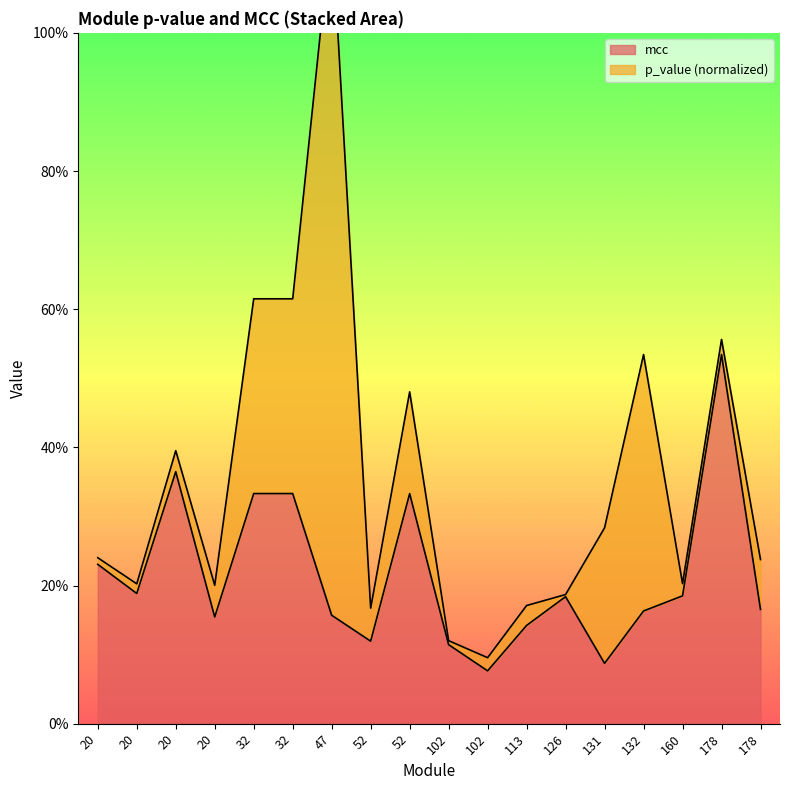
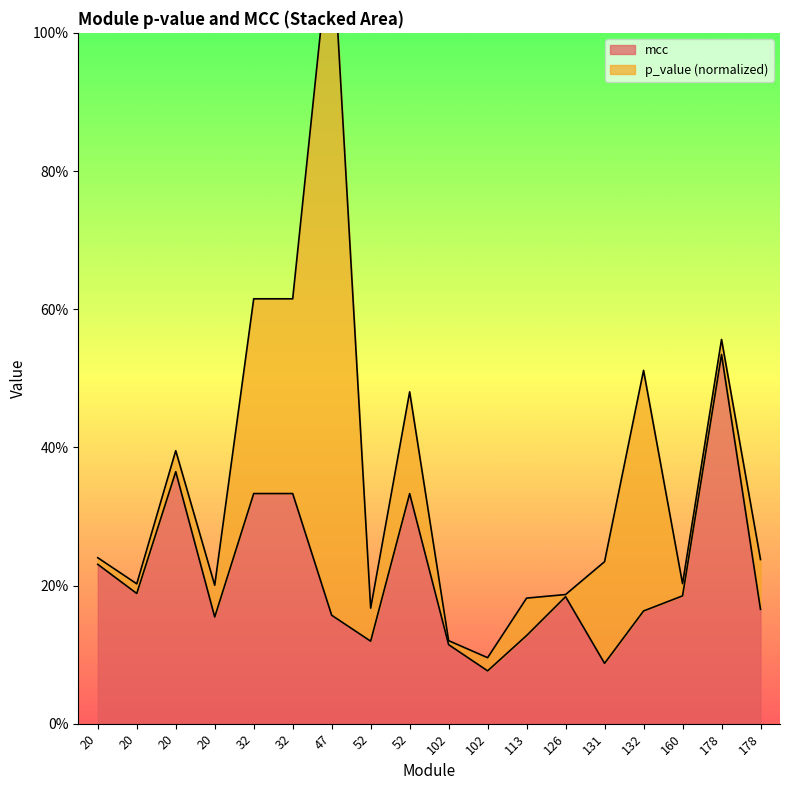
mcc, 113: 14% -> 13%
p_value (normalized), 113: 3% -> 5%
p_value (normalized), 131: 20% -> 15%
p_value (normalized), 132: 37% -> 35%
